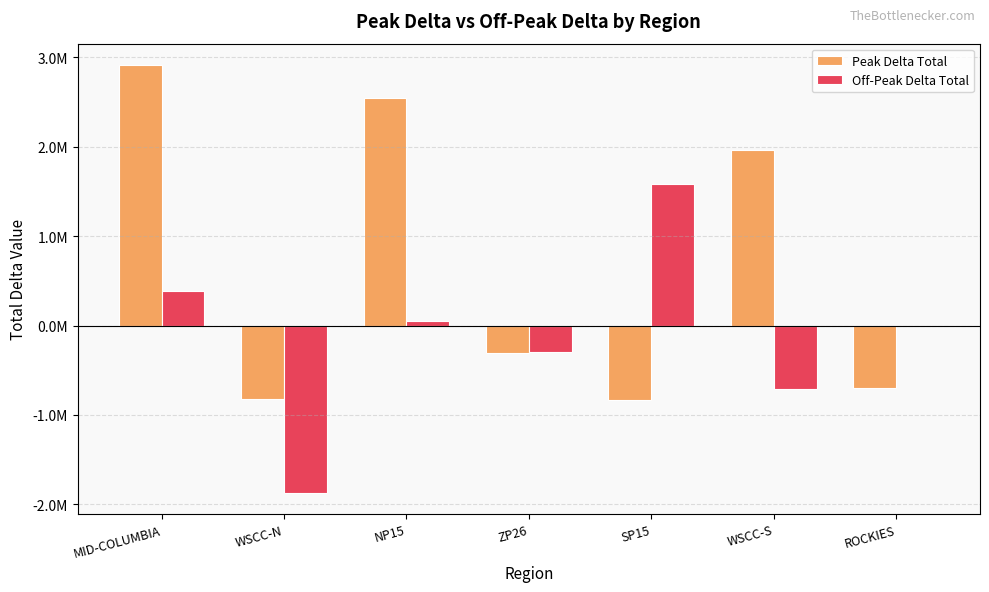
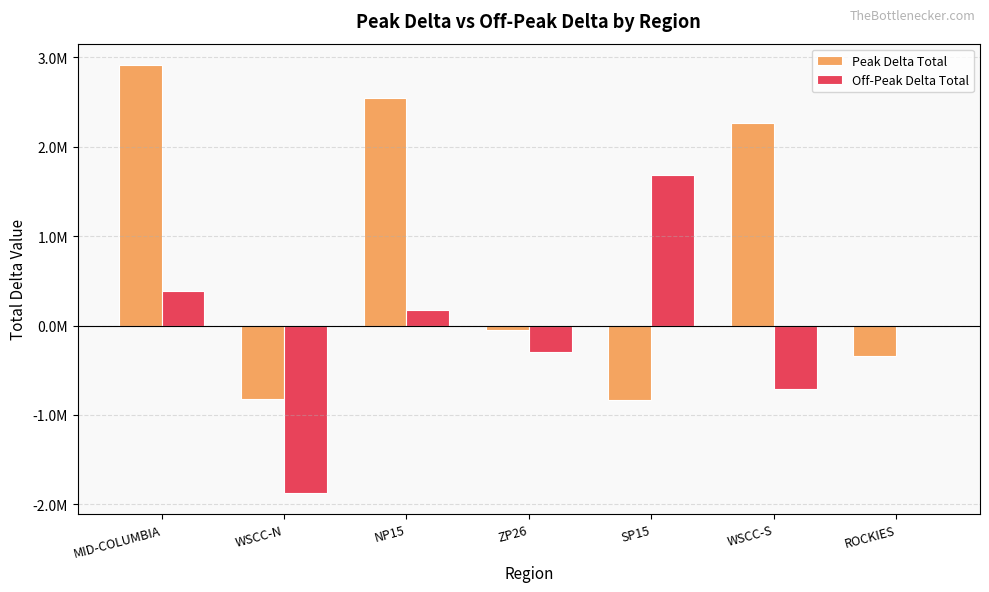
Off-Peak Delta Total, NP15: 100000 -> 200000
Peak Delta Total, ZP26: -300000 -> 0
Off-Peak Delta Total, SP15: 1600000 -> 1700000
Peak Delta Total, WSCC-S: 2000000 -> 2300000
Peak Delta Total, ROCKIES: -700000 -> -300000
